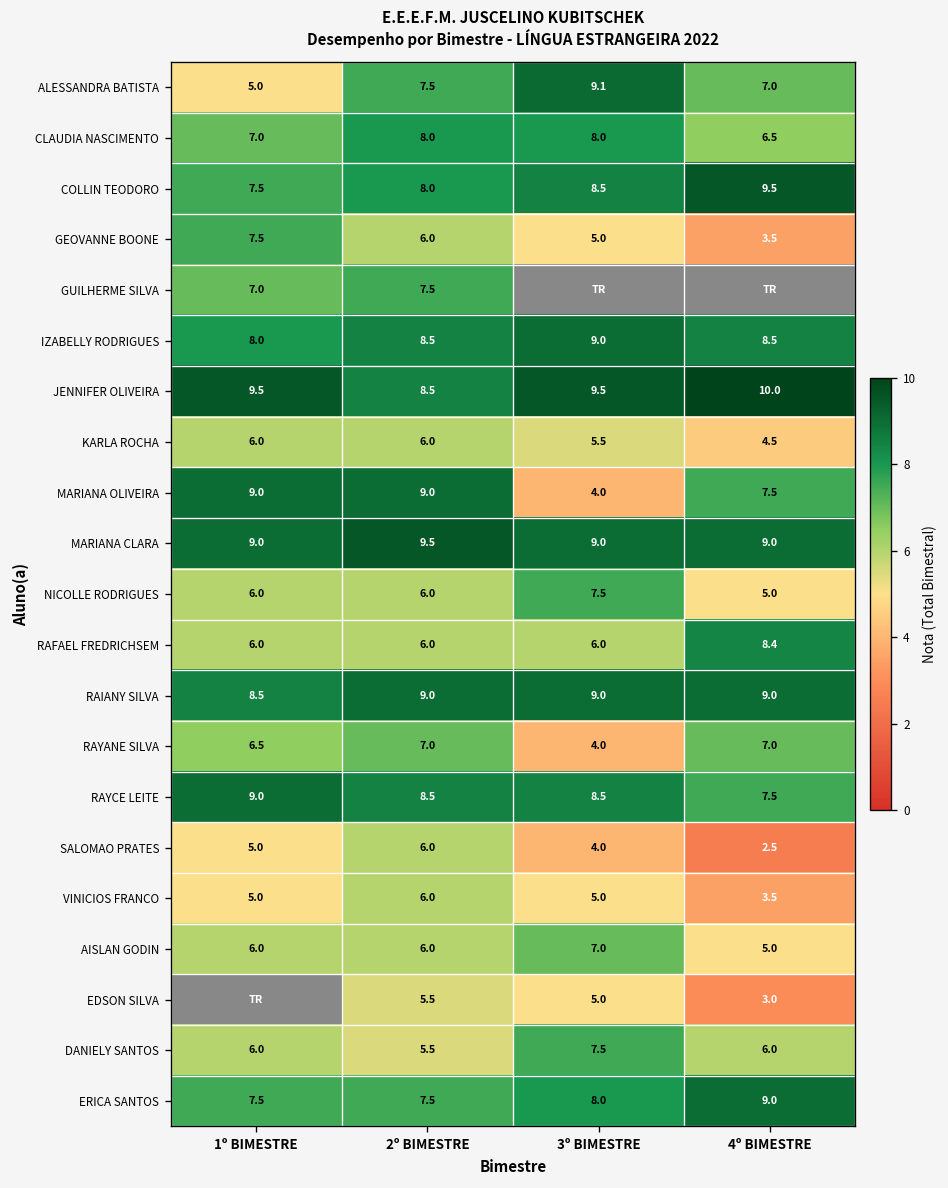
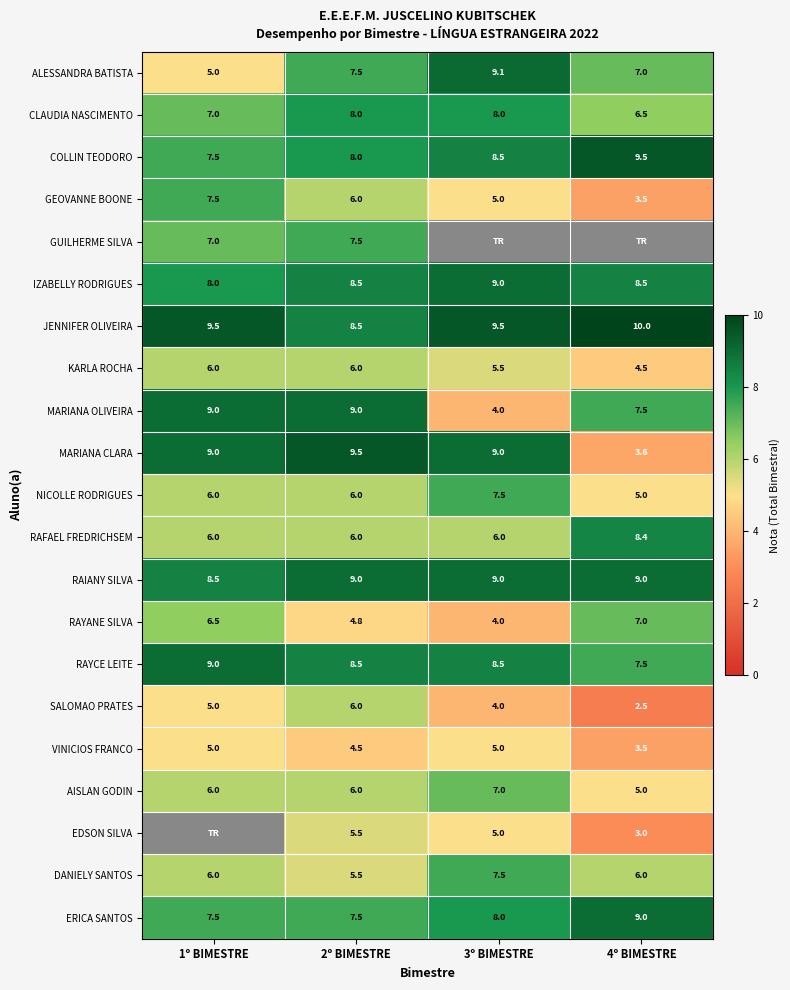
MARIANA CLARA, 4º BIMESTRE: 9.0 -> 3.6
RAYANE SILVA, 2º BIMESTRE: 7.0 -> 4.8
VINICIOS FRANCO, 2º BIMESTRE: 6.0 -> 4.5
